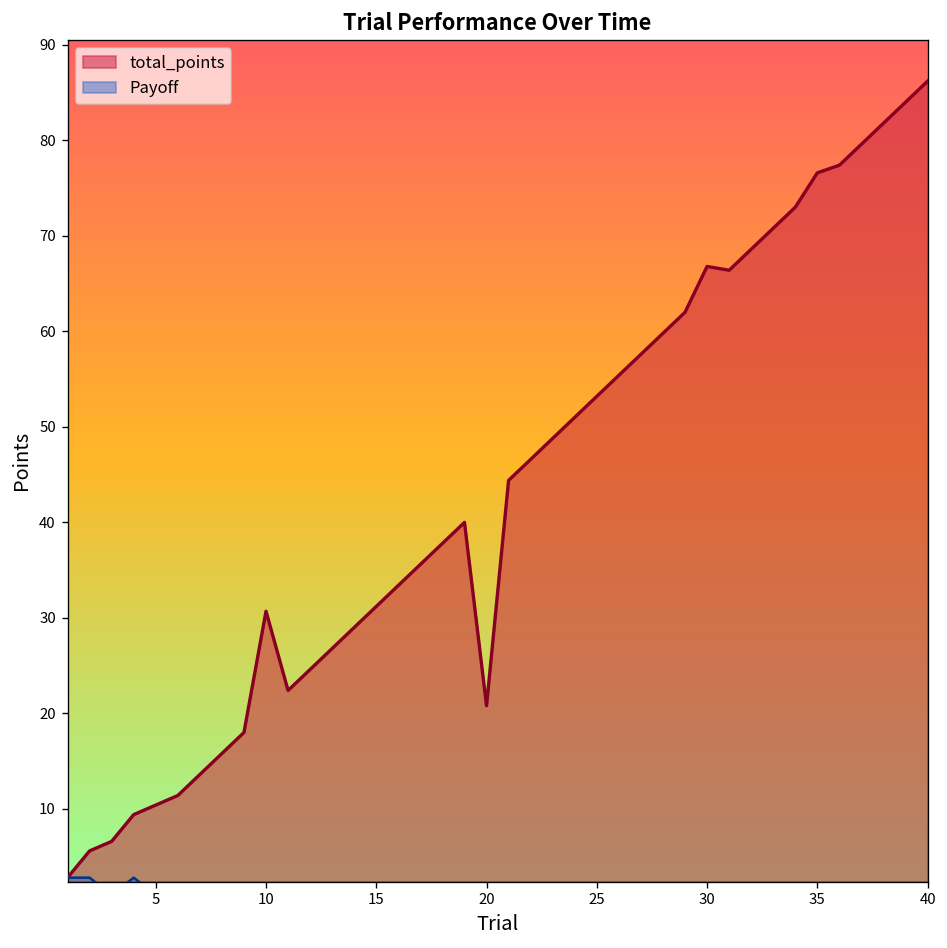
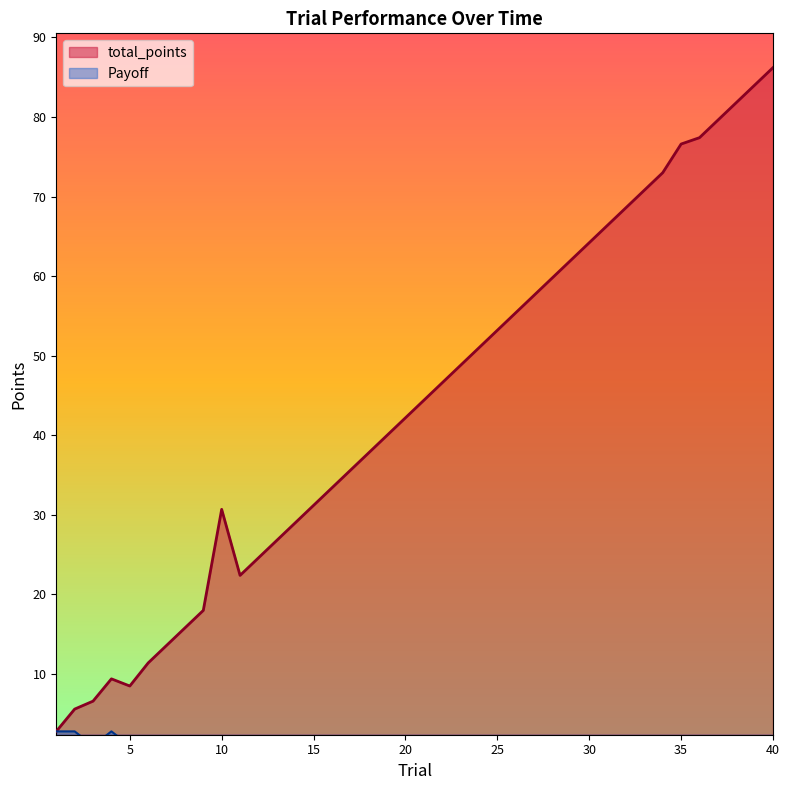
total_points, 5: 10 -> 9
total_points, 20: 21 -> 42
total_points, 30: 67 -> 64
